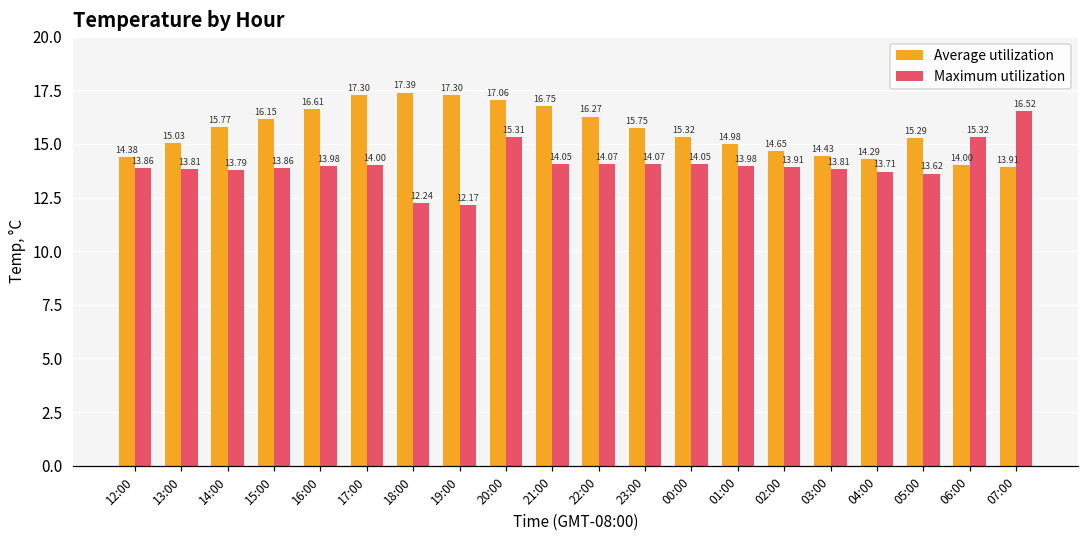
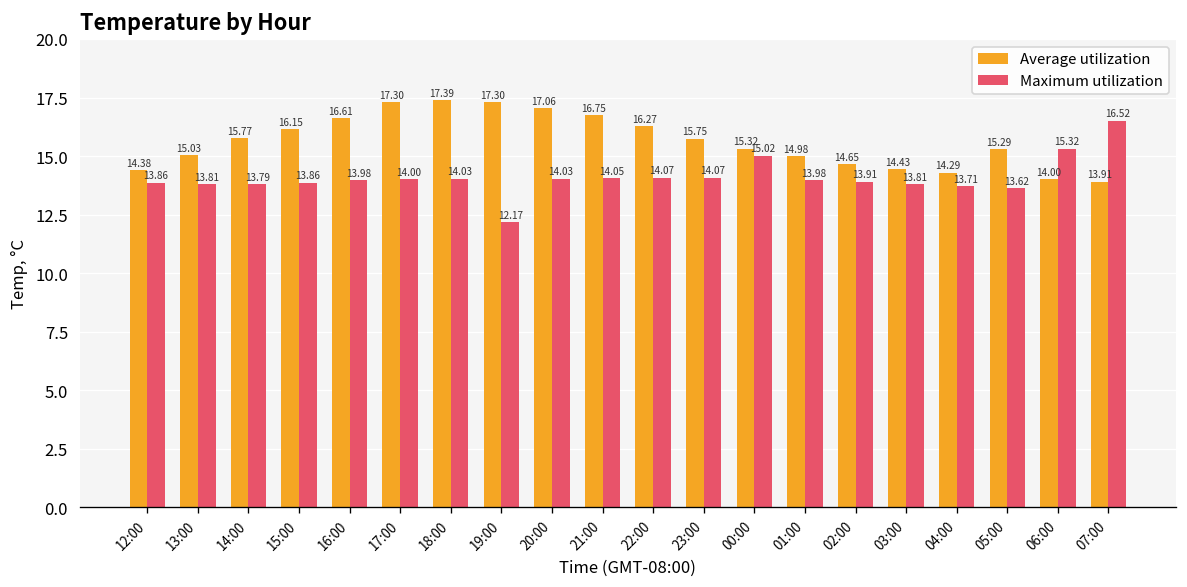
Maximum utilization, 18:00: 12.24 -> 14.03
Maximum utilization, 20:00: 15.31 -> 14.03
Maximum utilization, 00:00: 14.05 -> 15.02
